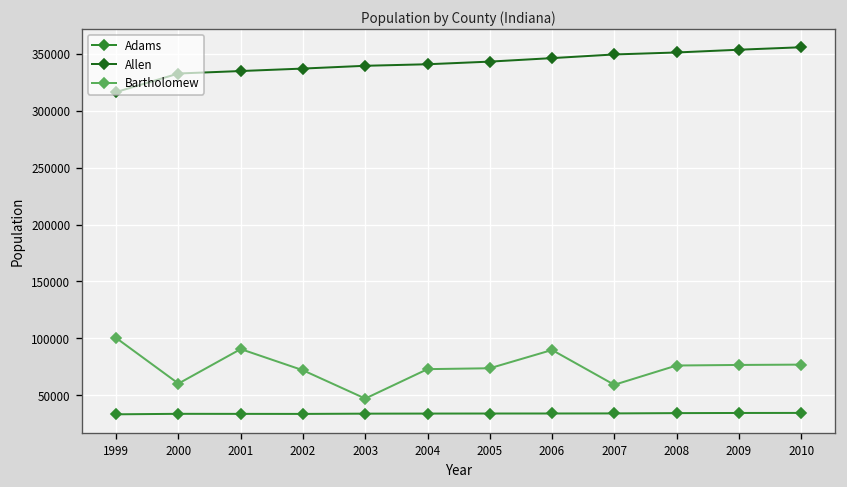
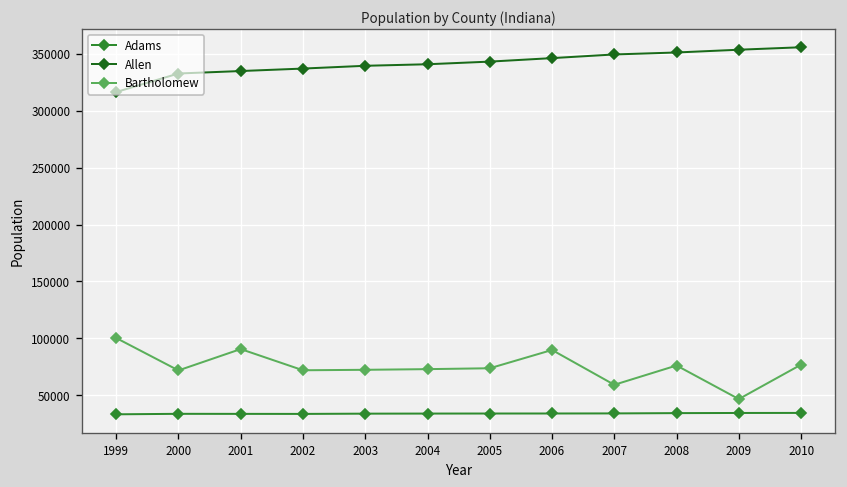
Bartholomew, 2000: 60000 -> 70000
Bartholomew, 2003: 50000 -> 70000
Bartholomew, 2009: 80000 -> 50000
